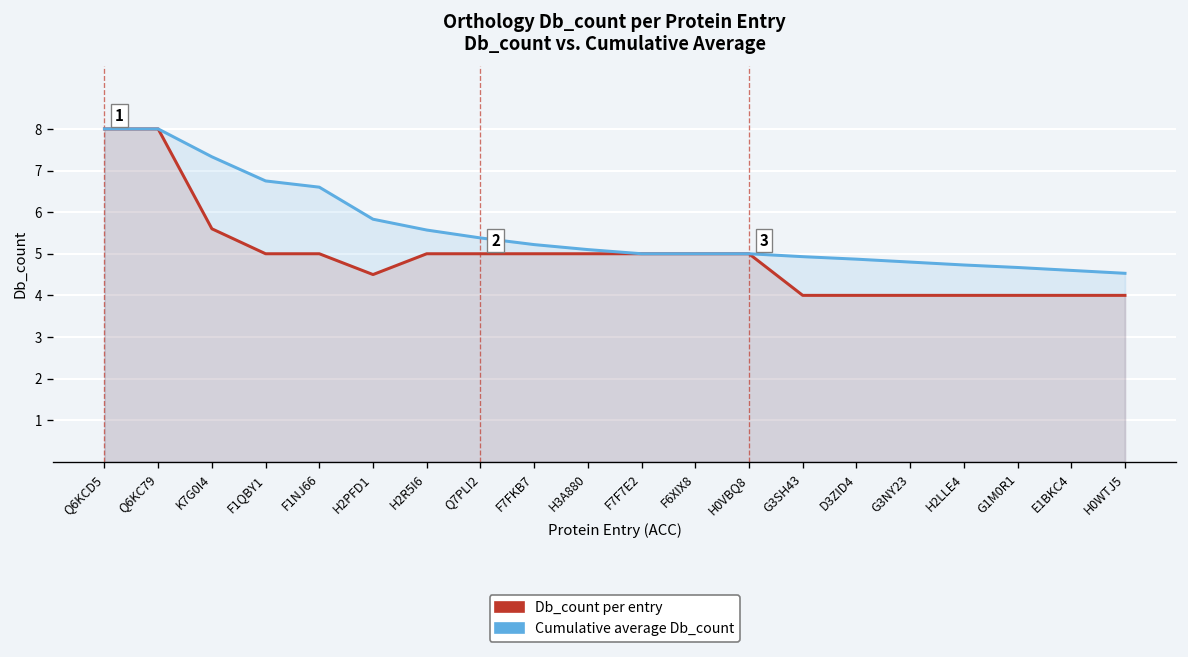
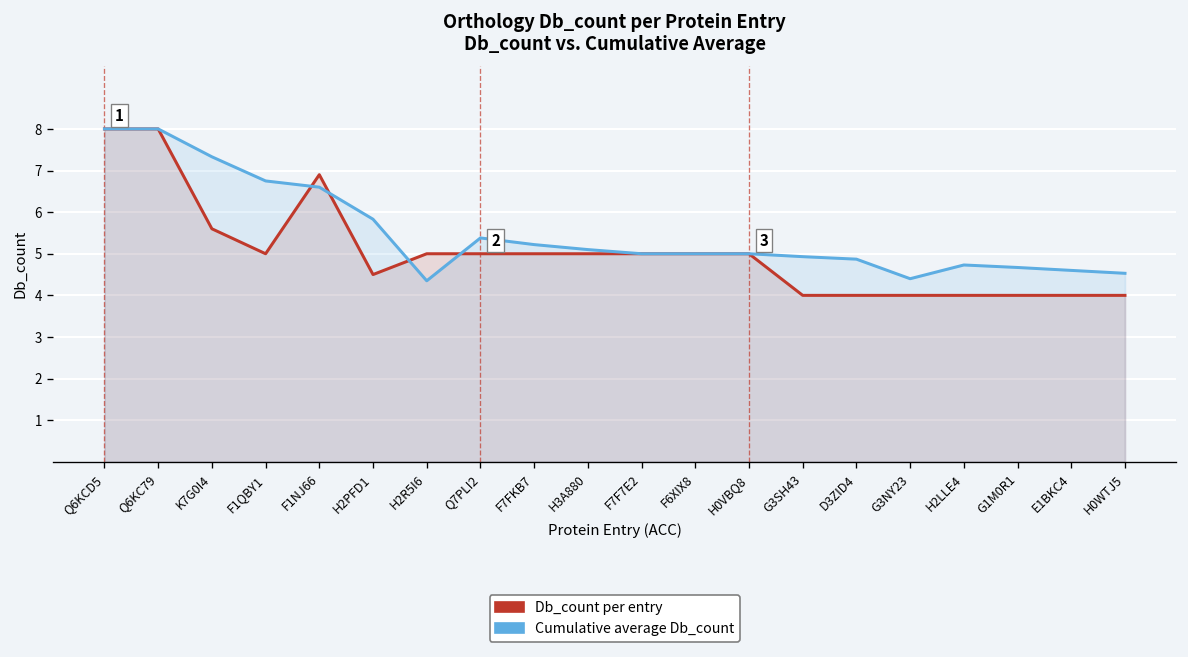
Db_count per entry, F1NJ66: 5.0 -> 6.9
Cumulative average Db_count, H2R5I6: 5.6 -> 4.4
Cumulative average Db_count, G3NY23: 4.8 -> 4.4
